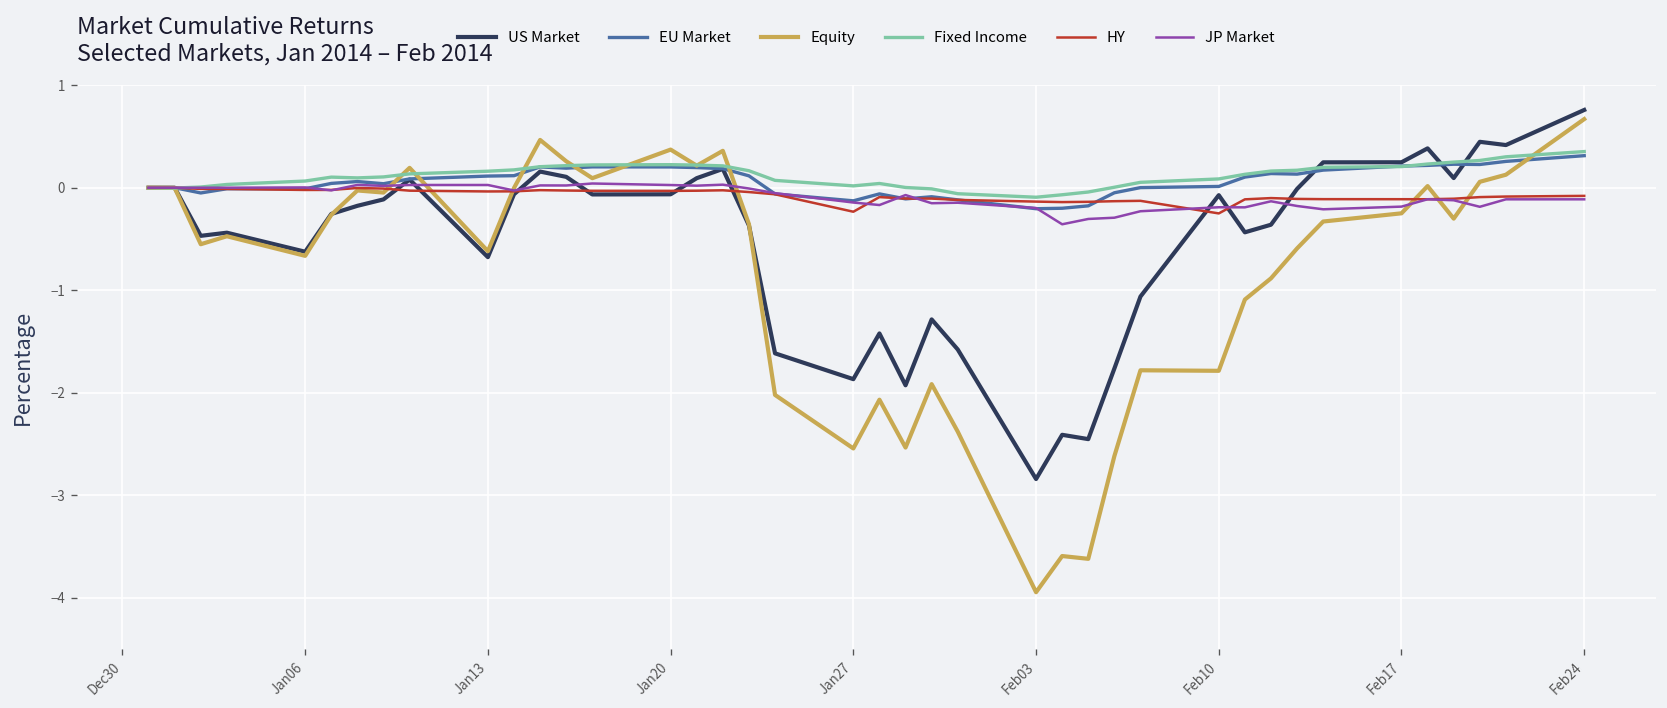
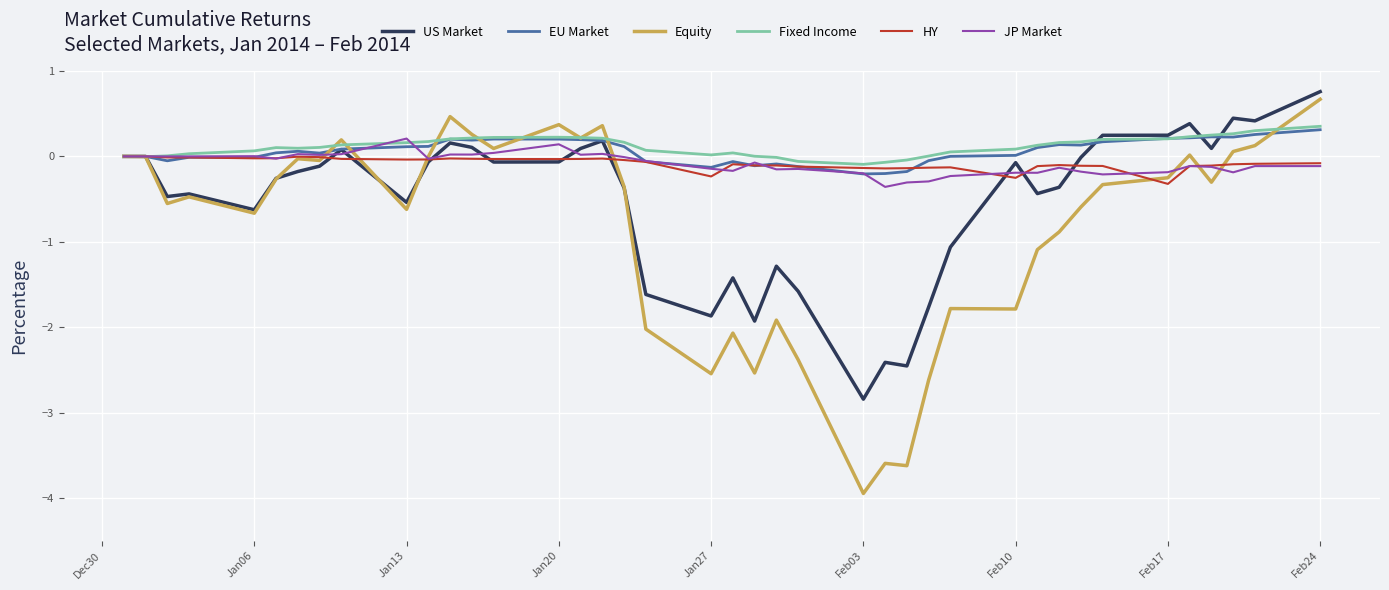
US Market, Jan13: -0.7 -> -0.5
JP Market, Jan13: 0.0 -> 0.2
JP Market, Jan20: 0.0 -> 0.1
HY, Feb17: -0.1 -> -0.3
